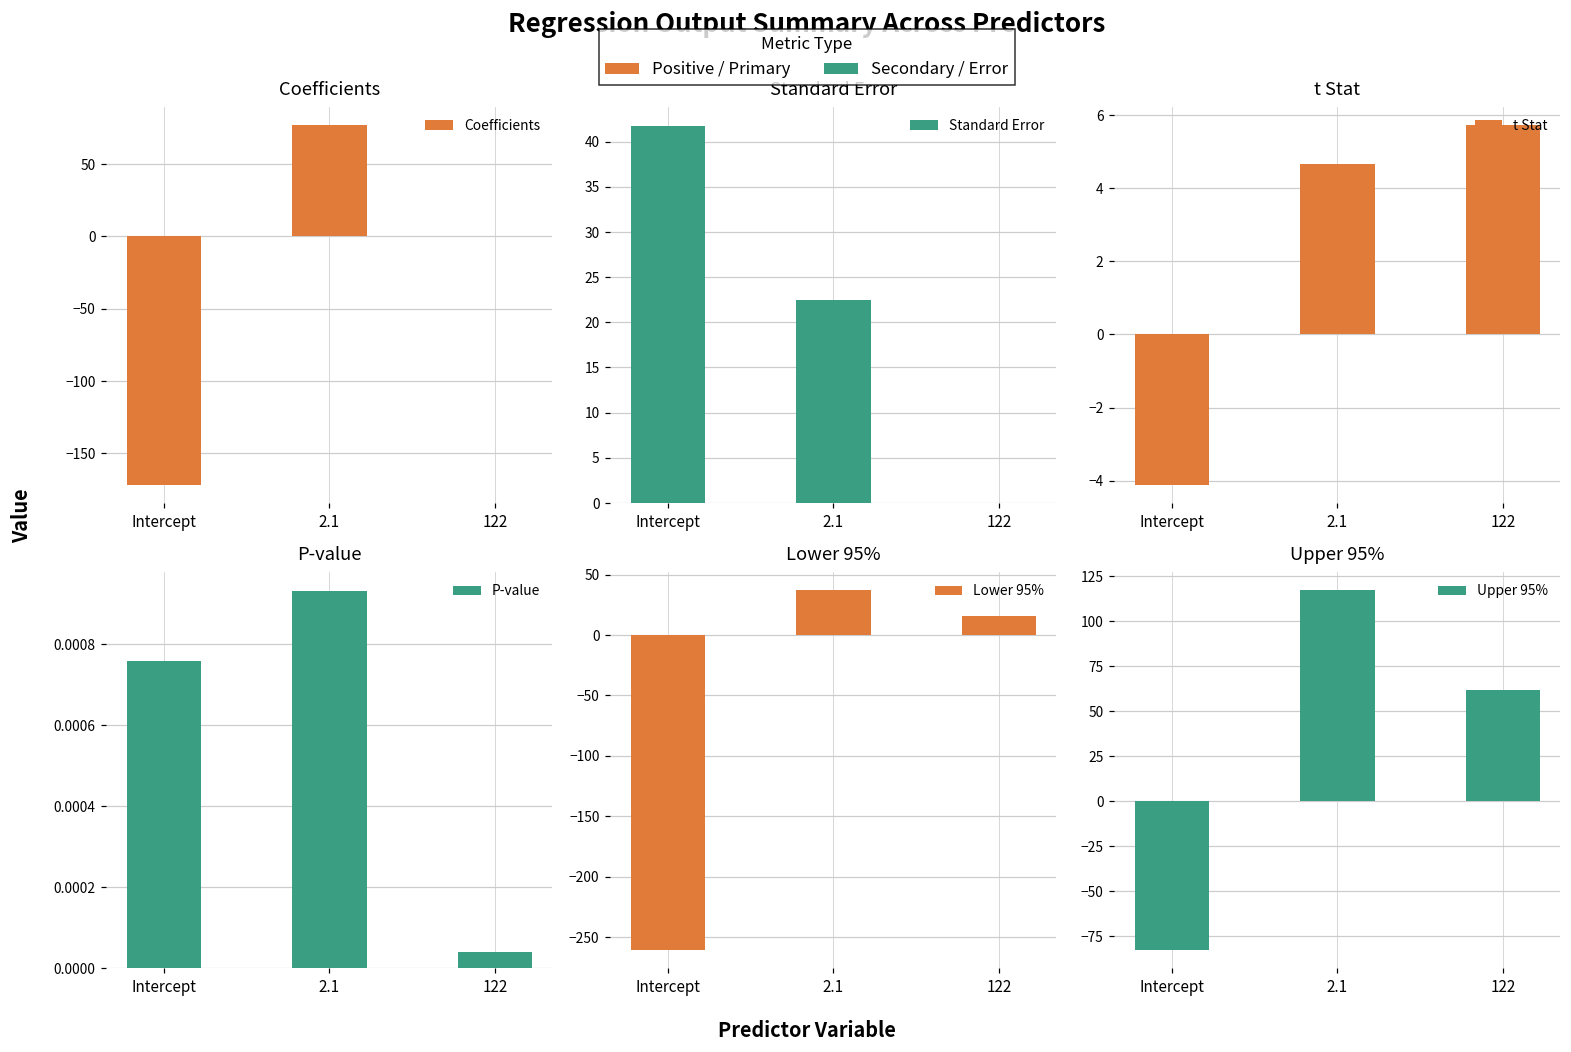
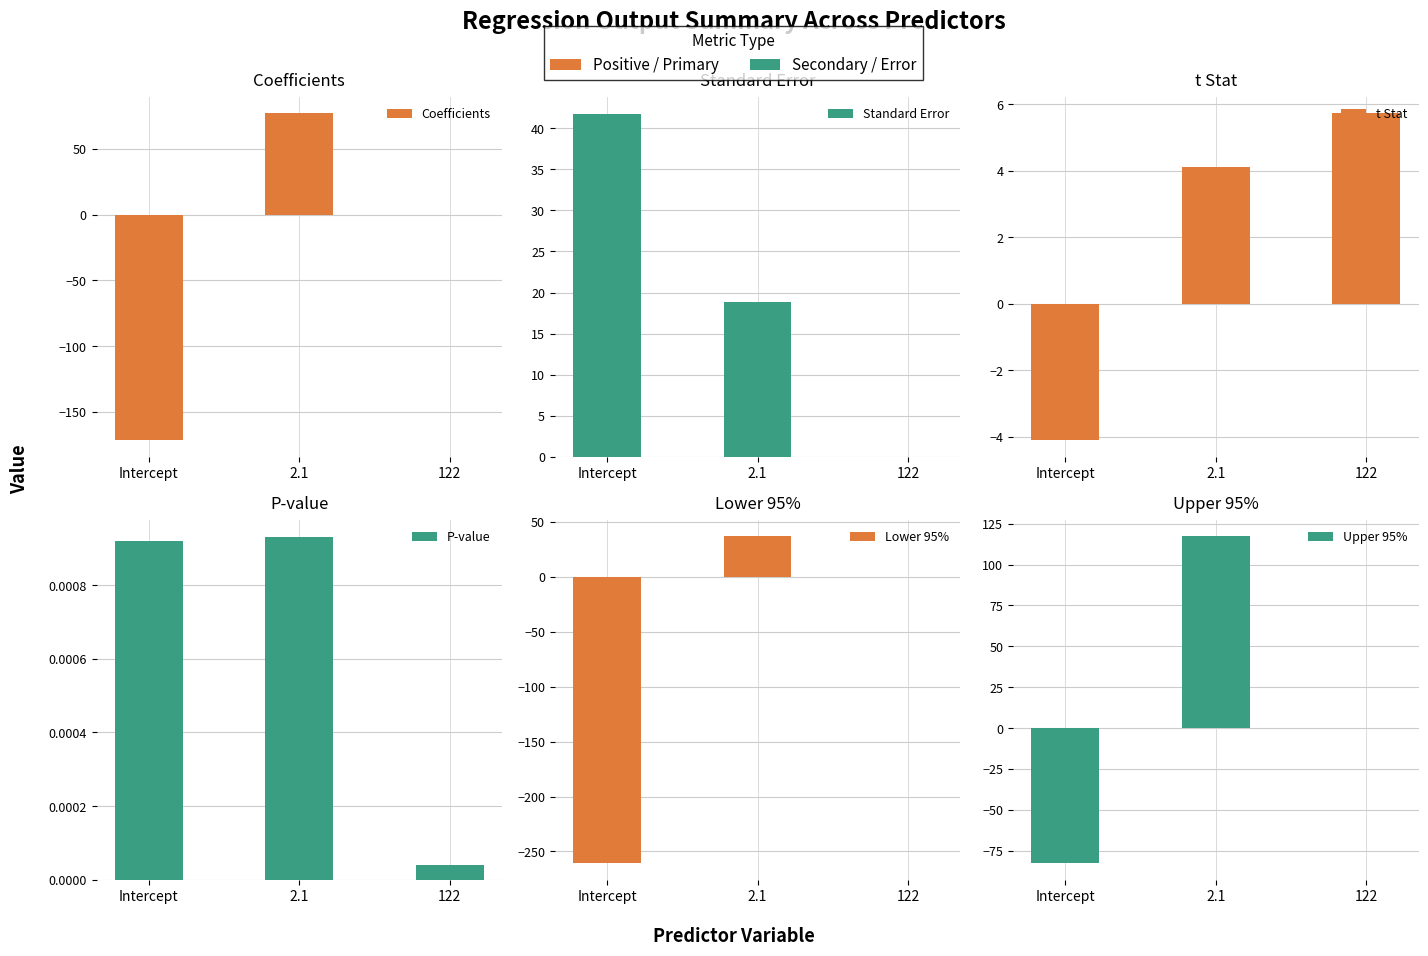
Standard Error, 2.1: 22 -> 19
t Stat, 2.1: 4.7 -> 4.1
P-value, Intercept: 0.00076 -> 0.00092
Lower 95%, 122: 15 -> 0
Upper 95%, 122: 62 -> 0
